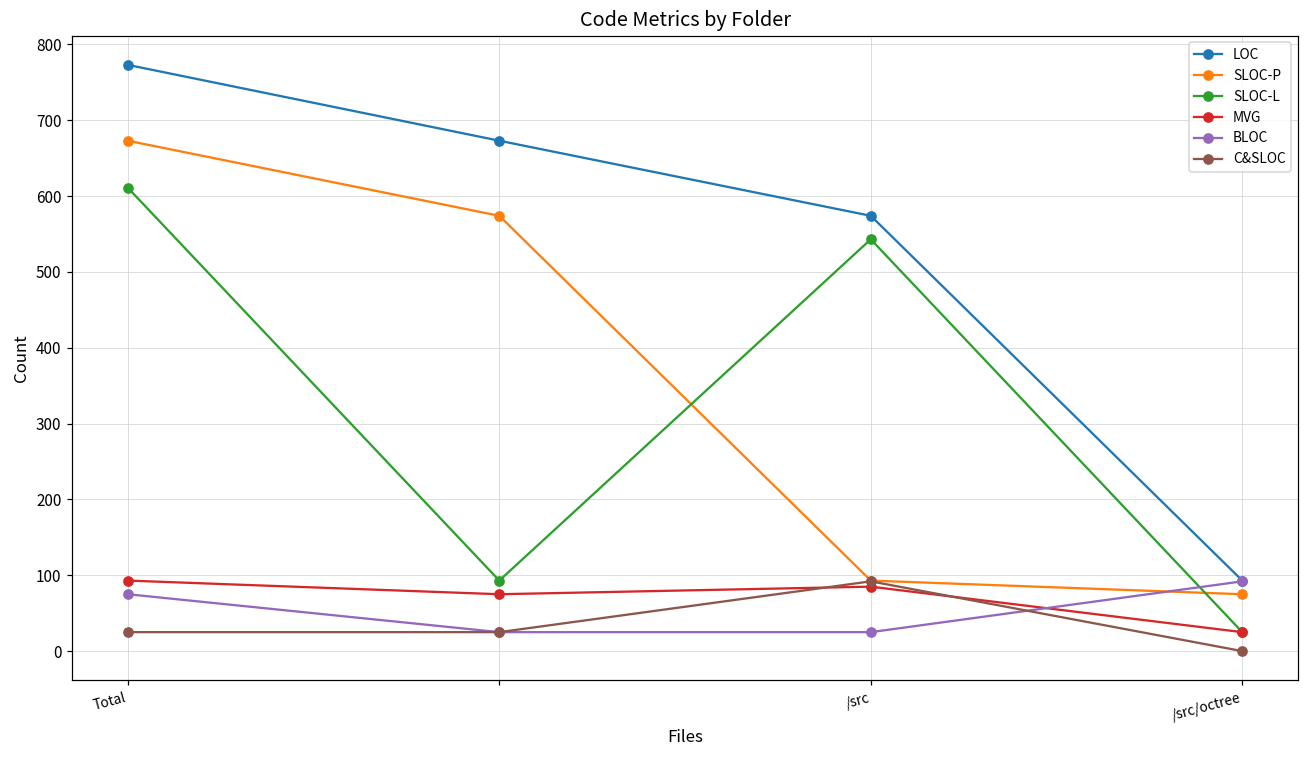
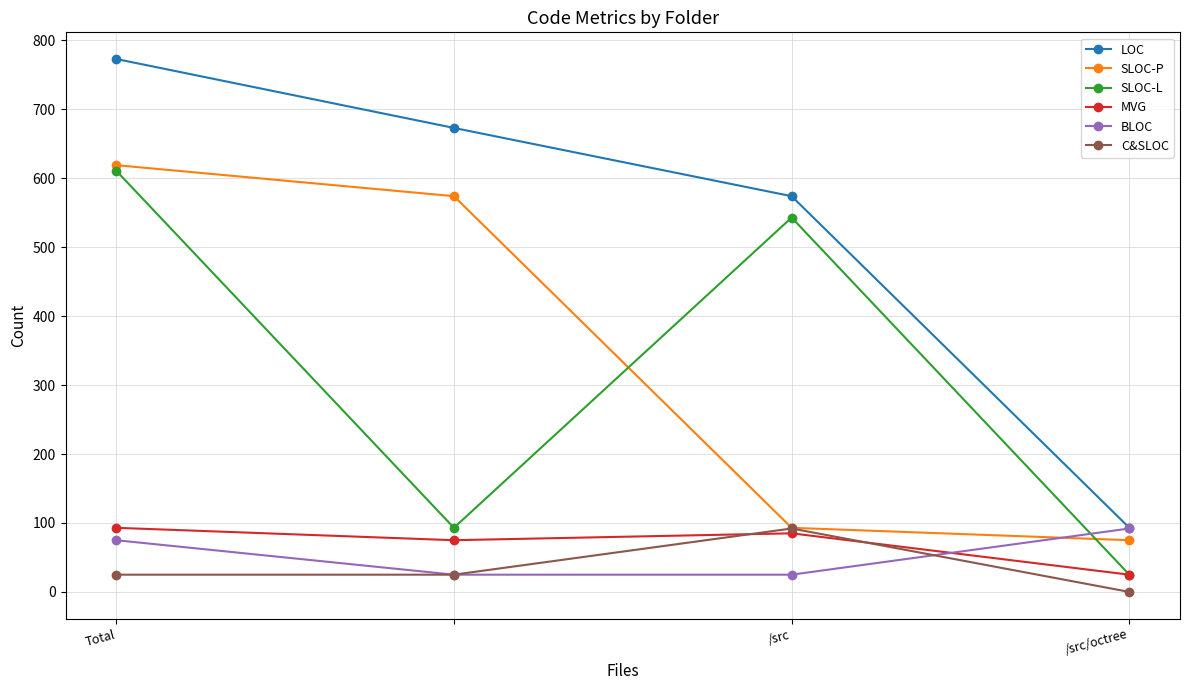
SLOC-P, Total: 670 -> 620
